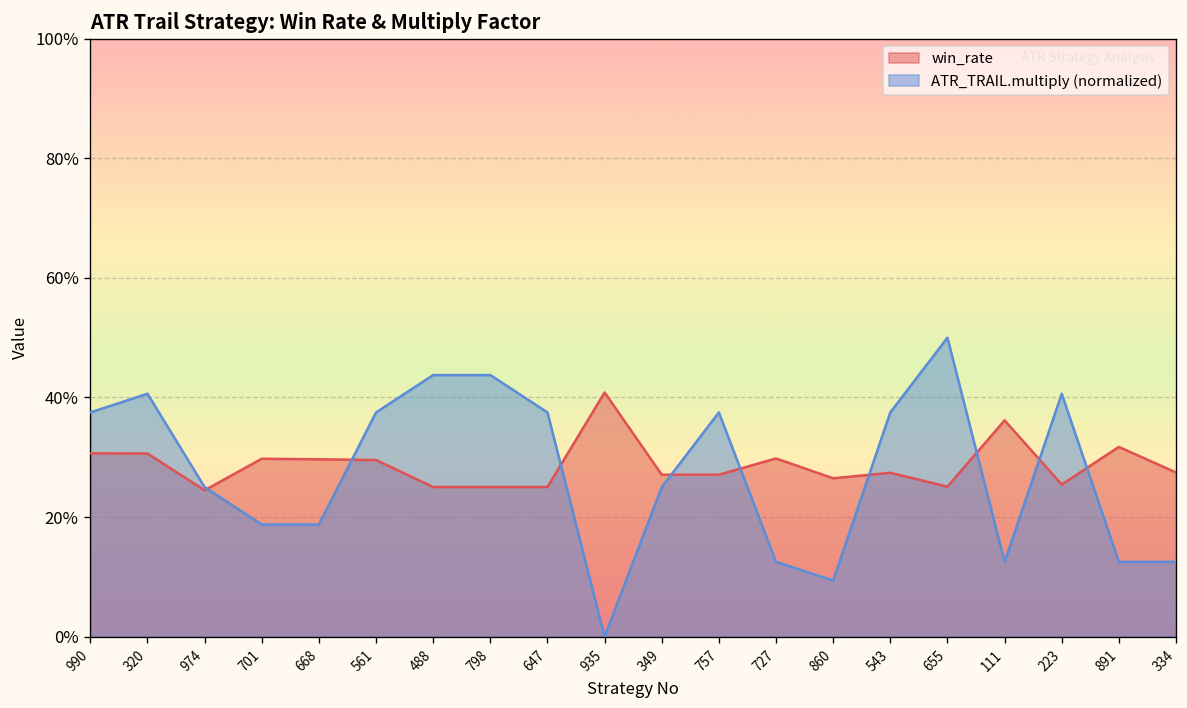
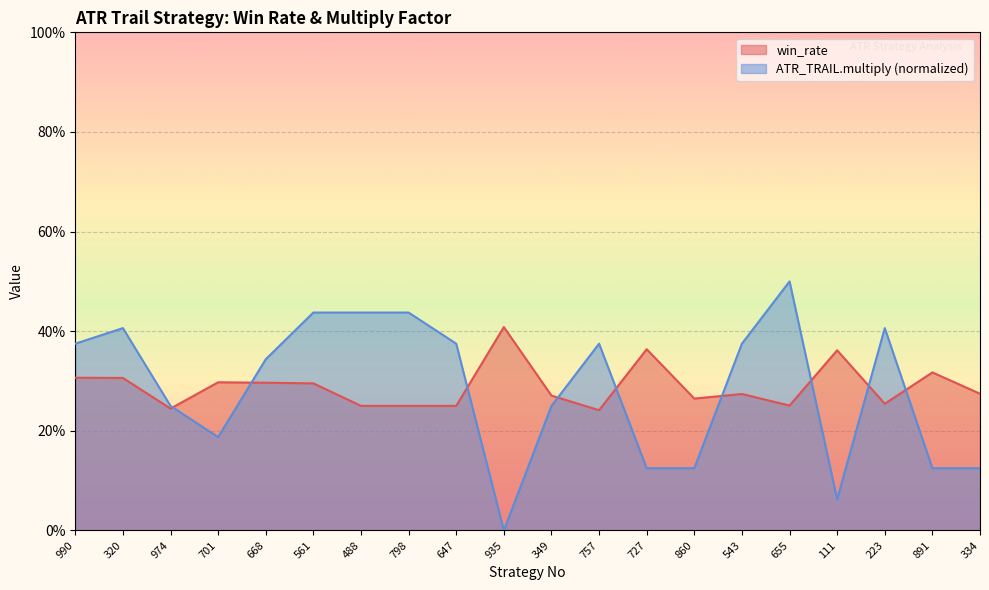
ATR_TRAIL.multiply (normalized), 668: 19% -> 34%
ATR_TRAIL.multiply (normalized), 561: 37% -> 44%
win_rate, 757: 27% -> 24%
win_rate, 727: 30% -> 36%
ATR_TRAIL.multiply (normalized), 860: 9% -> 12%
ATR_TRAIL.multiply (normalized), 111: 12% -> 6%
